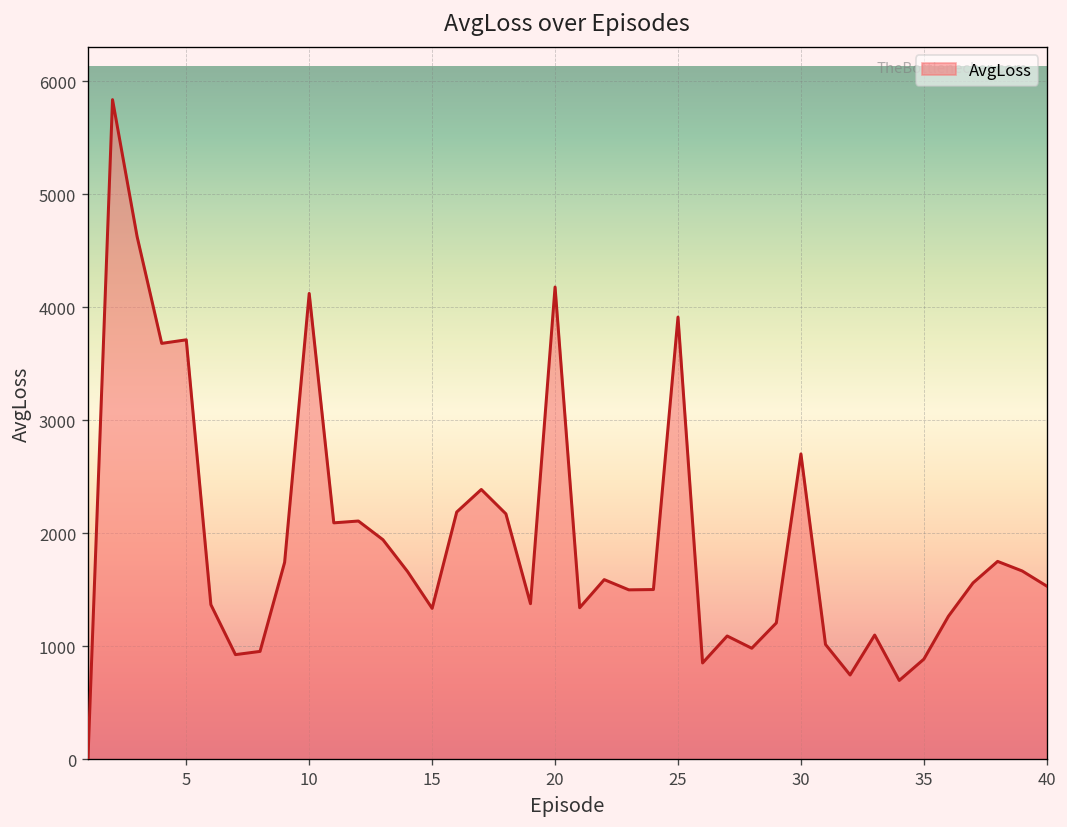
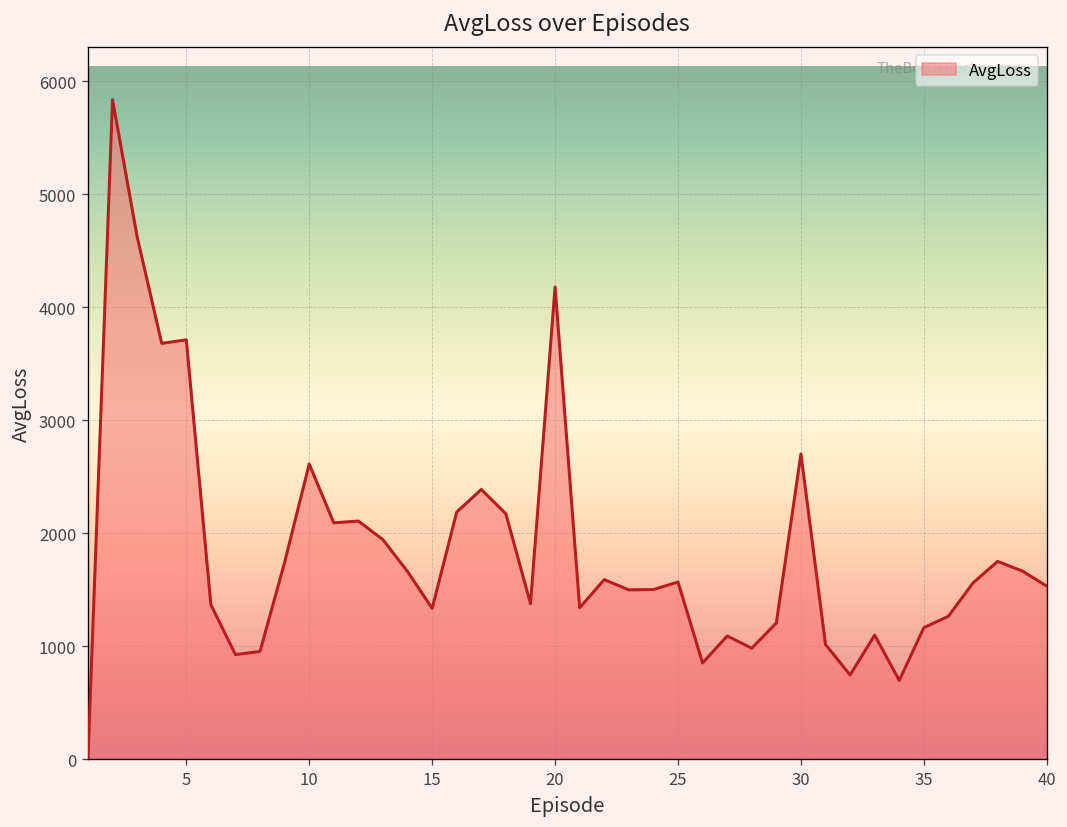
10: 4100 -> 2600
25: 3900 -> 1600
35: 900 -> 1200
